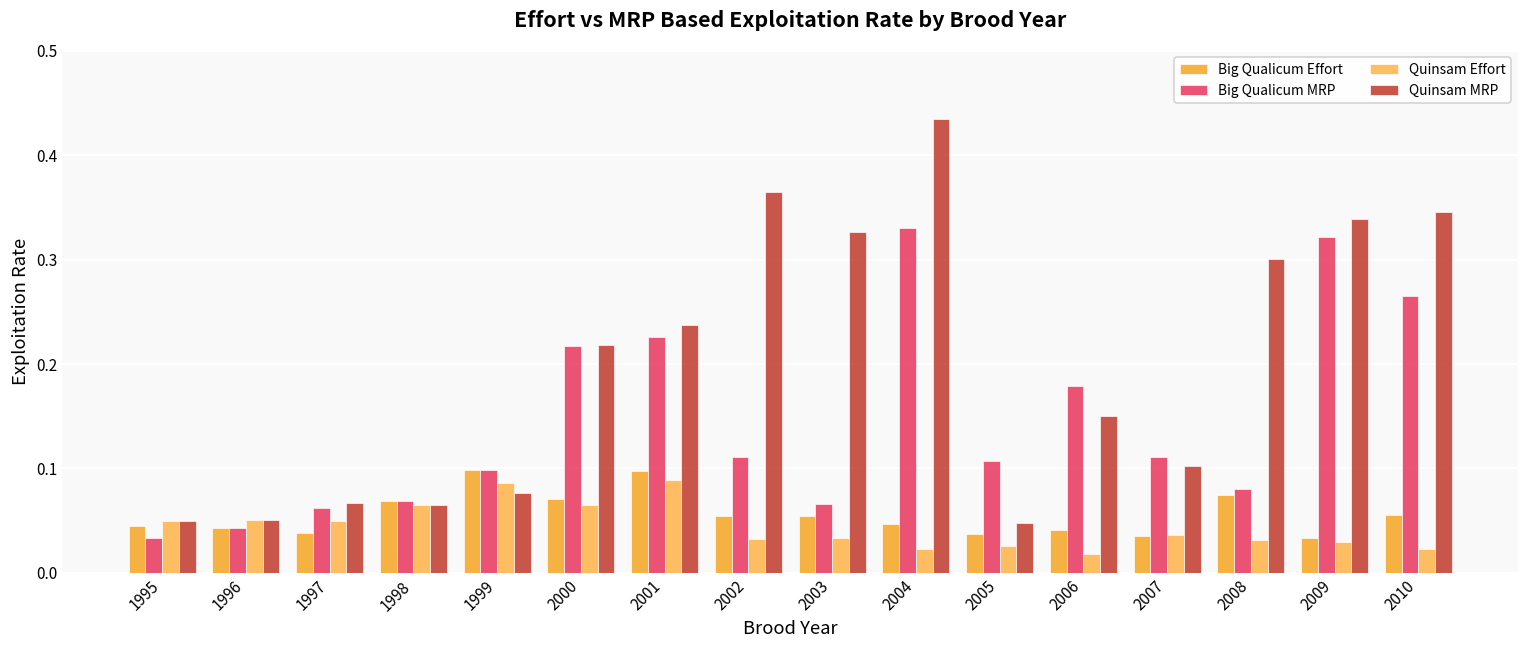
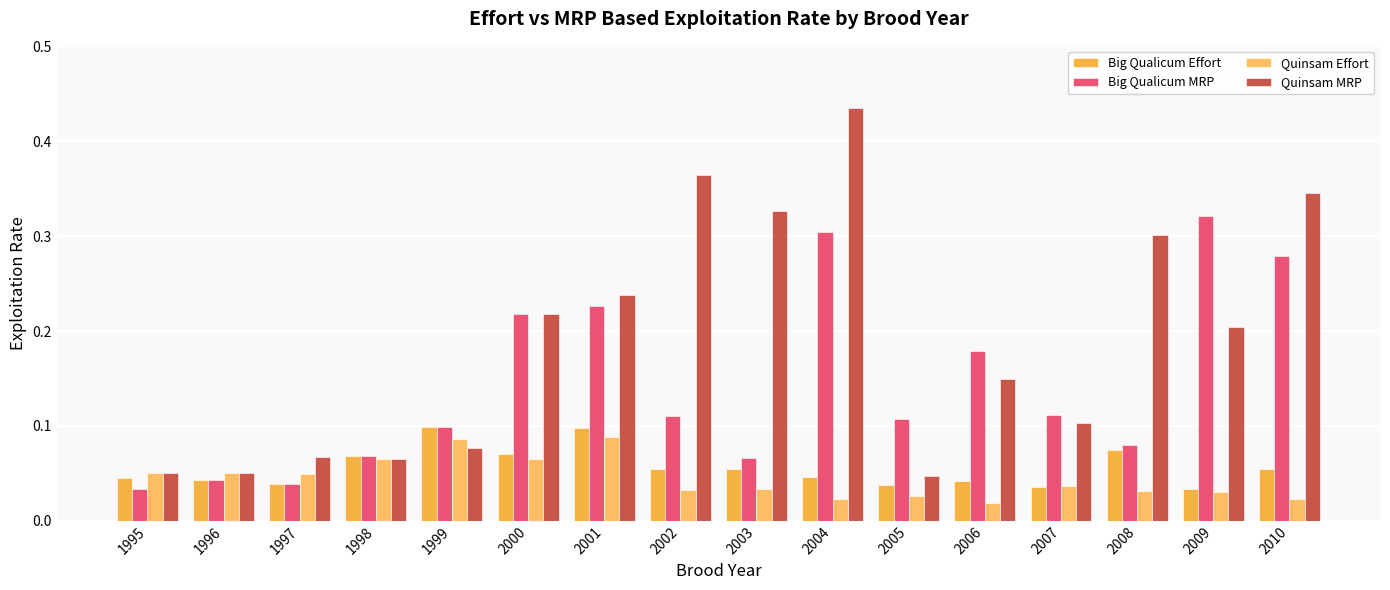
Big Qualicum MRP, 1997: 0.06 -> 0.04
Big Qualicum MRP, 2004: 0.33 -> 0.30
Quinsam MRP, 2009: 0.34 -> 0.20
Big Qualicum MRP, 2010: 0.26 -> 0.28
